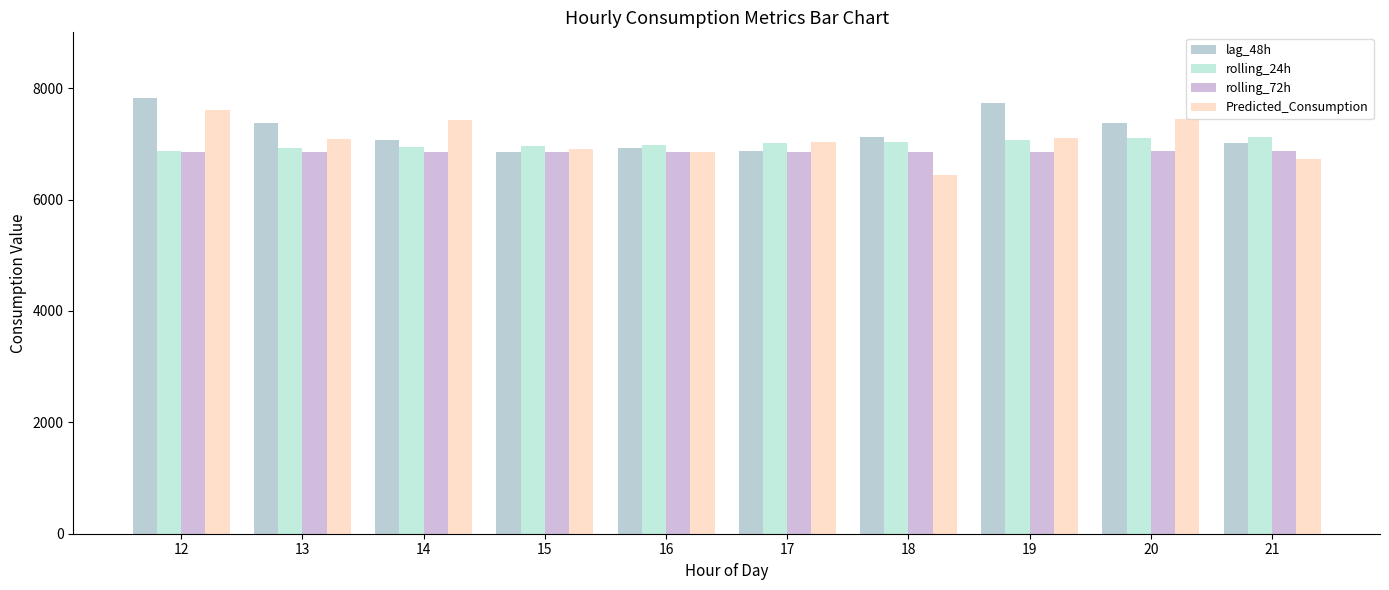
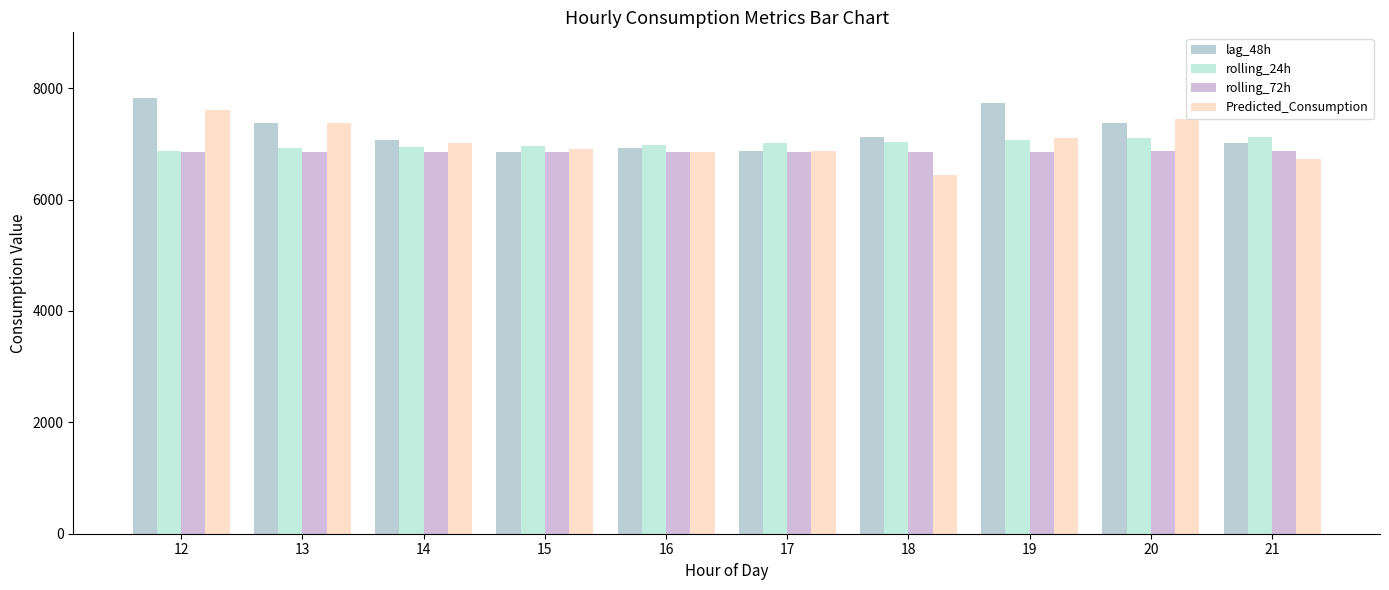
Predicted_Consumption, 13: 7100 -> 7400
Predicted_Consumption, 14: 7400 -> 7000
Predicted_Consumption, 17: 7000 -> 6900
